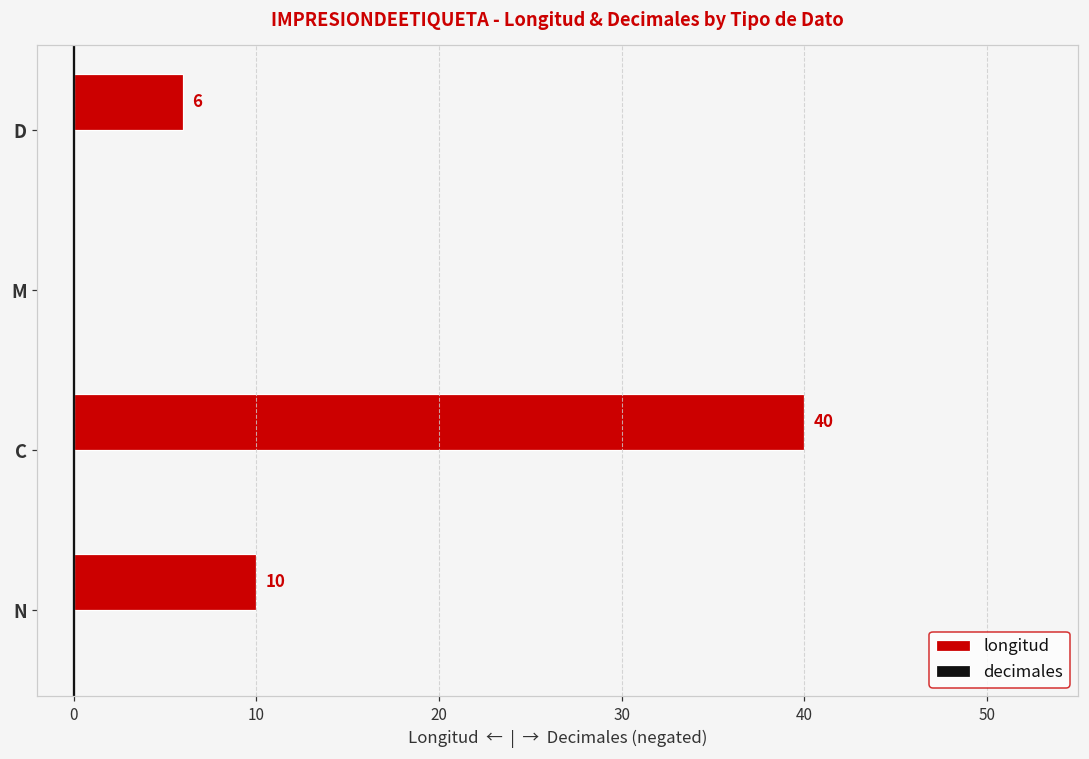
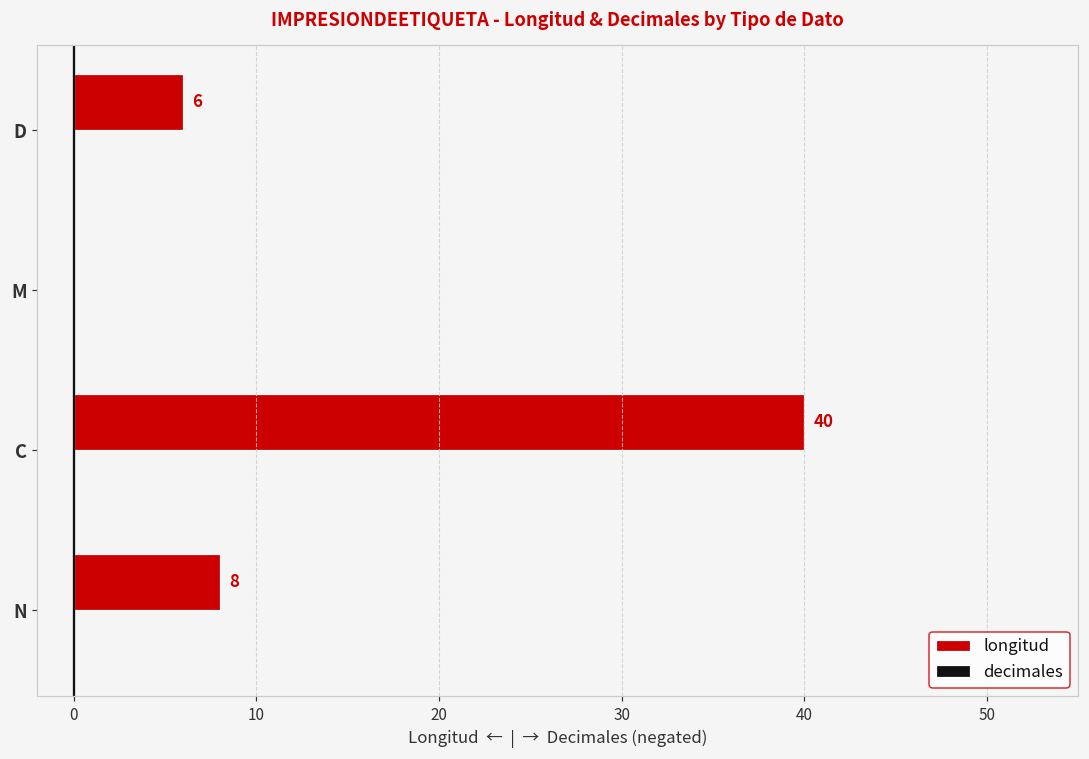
longitud, N: 10 -> 8
